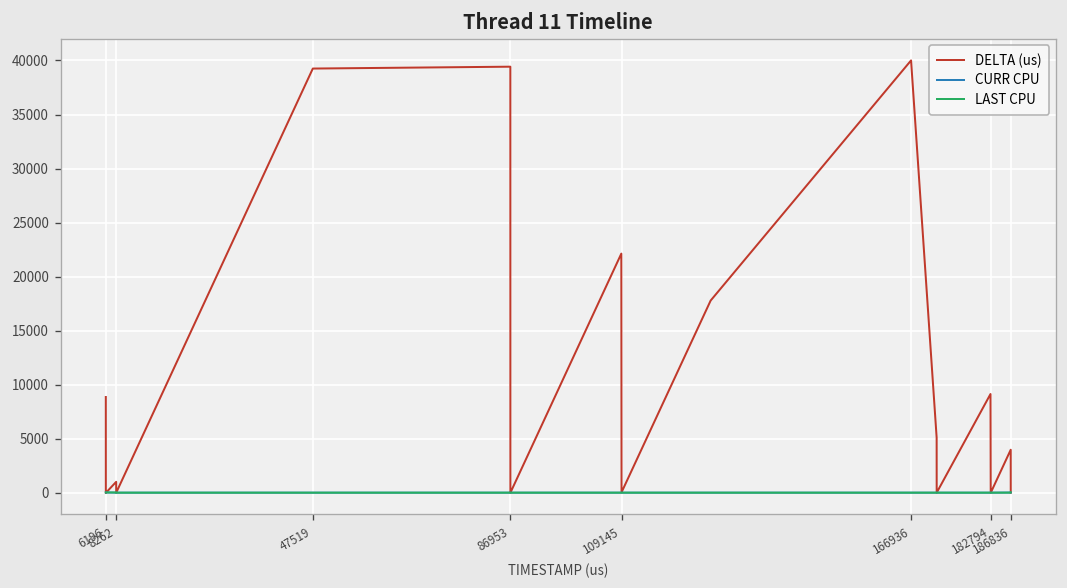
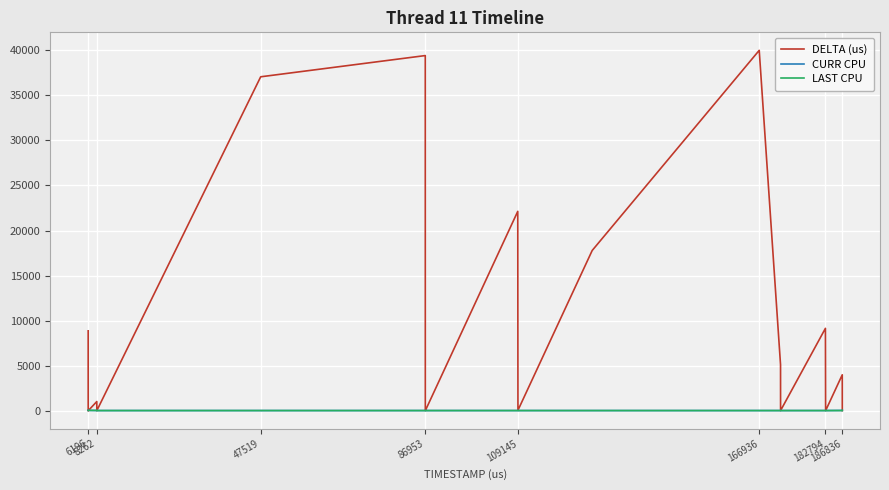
DELTA (us), 47519: 39000 -> 37000
